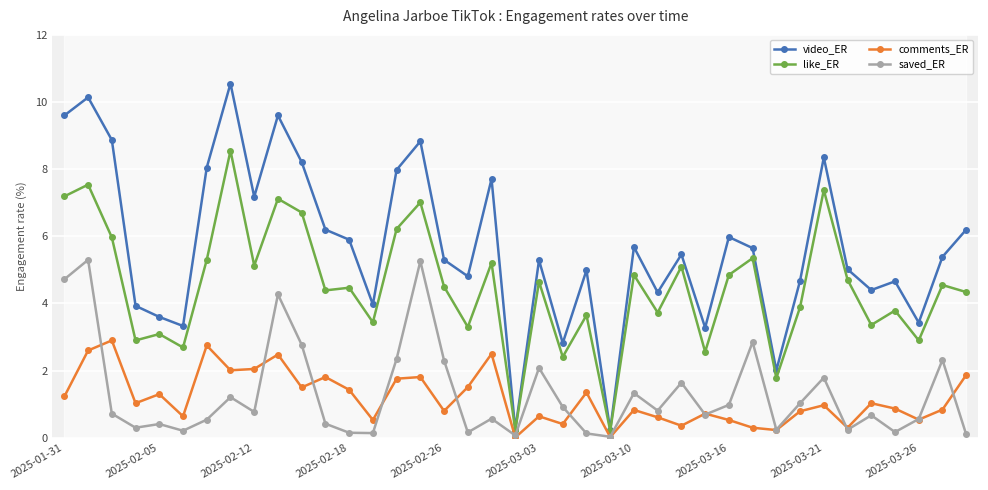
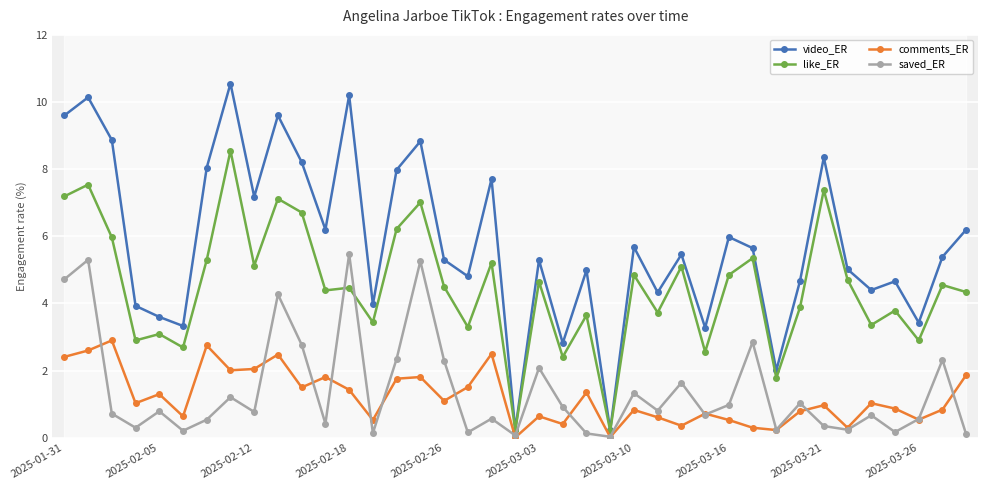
comments_ER, 2025-01-31: 1.2 -> 2.4
saved_ER, 2025-02-05: 0.4 -> 0.8
video_ER, 2025-02-18: 5.9 -> 10.2
saved_ER, 2025-02-18: 0.2 -> 5.5
comments_ER, 2025-02-26: 0.8 -> 1.1
saved_ER, 2025-03-21: 1.8 -> 0.4
